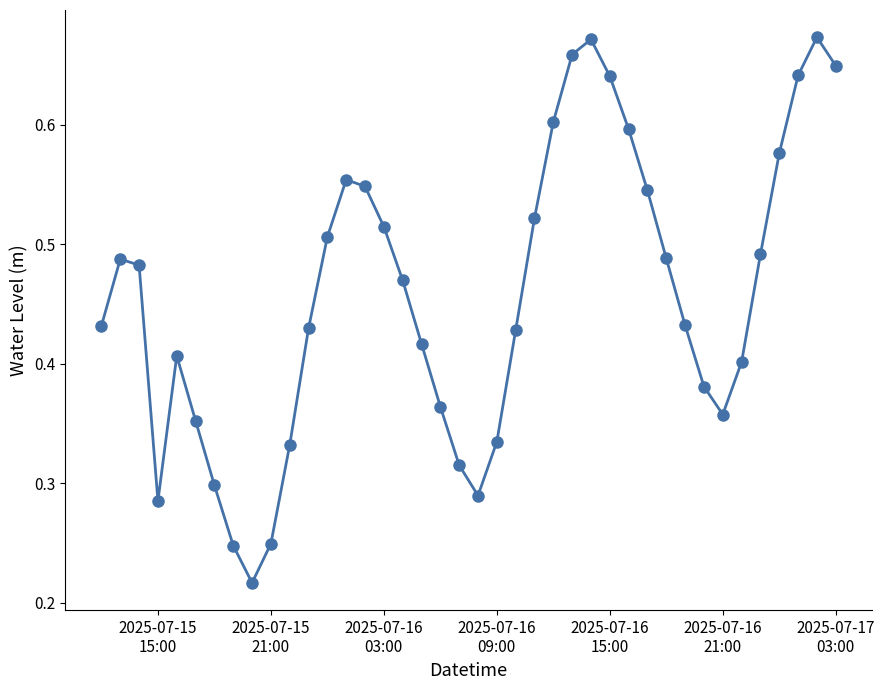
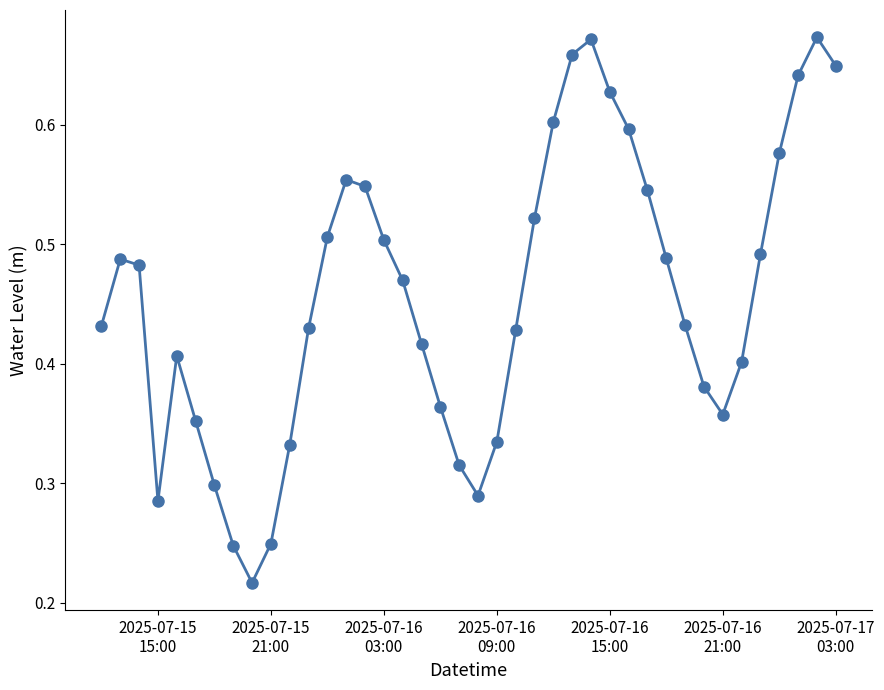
2025-07-16 03:00: 0.515 -> 0.504
2025-07-16 15:00: 0.641 -> 0.628
